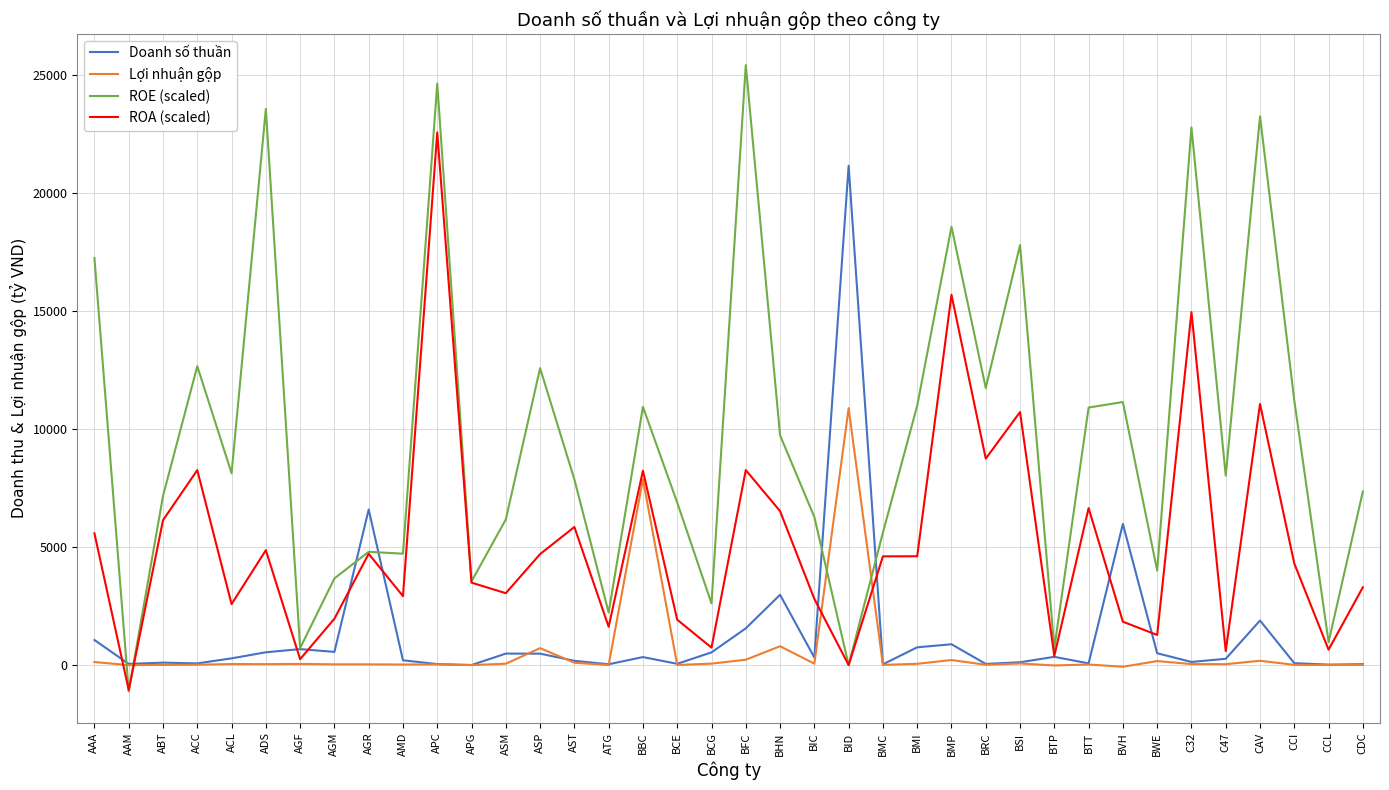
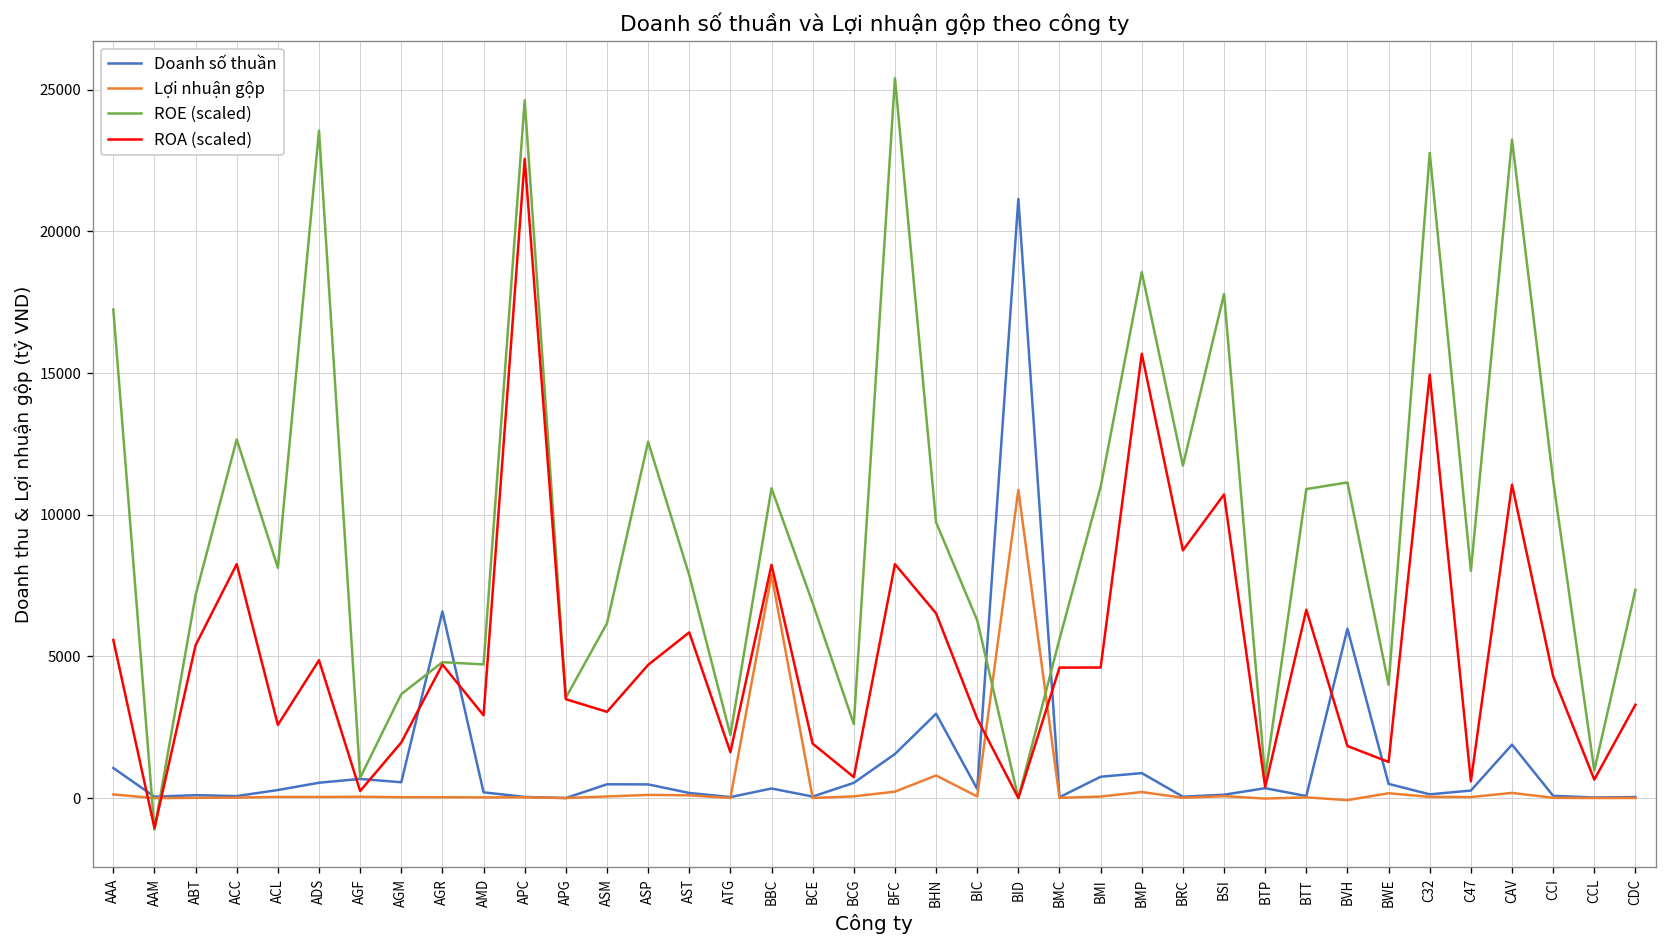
ROA (scaled), ABT: 6100 -> 5400
Lợi nhuận gộp, ASP: 700 -> 100
